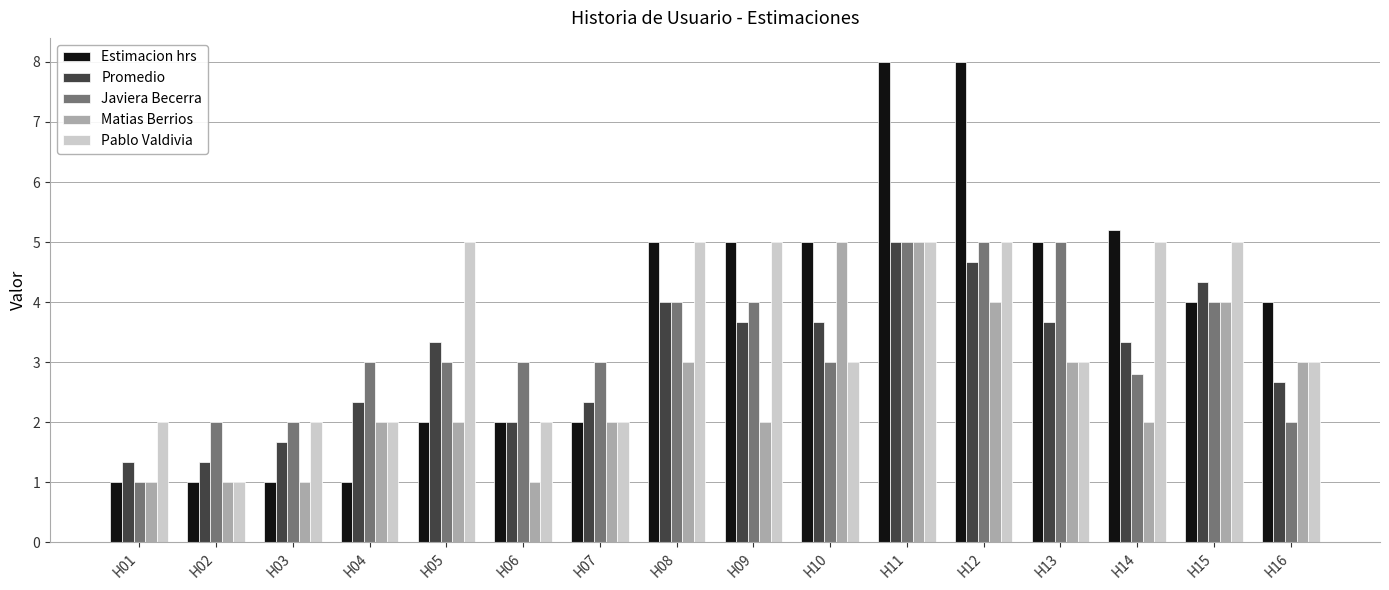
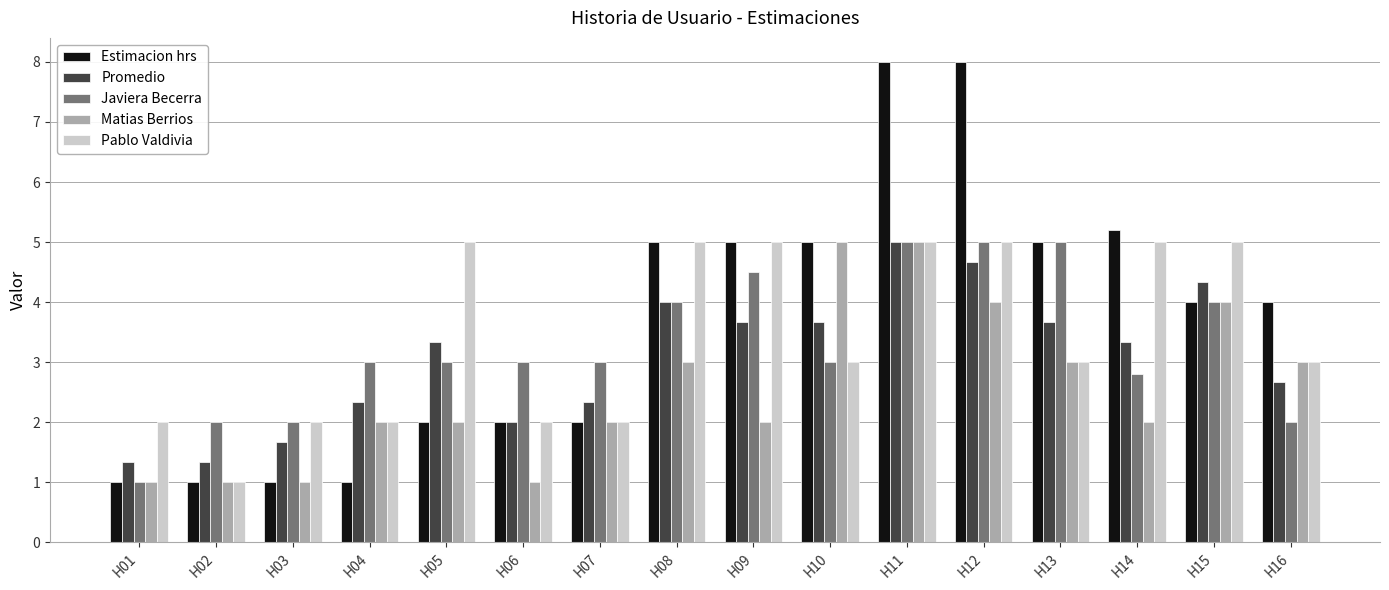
Javiera Becerra, H09: 4.0 -> 4.5
